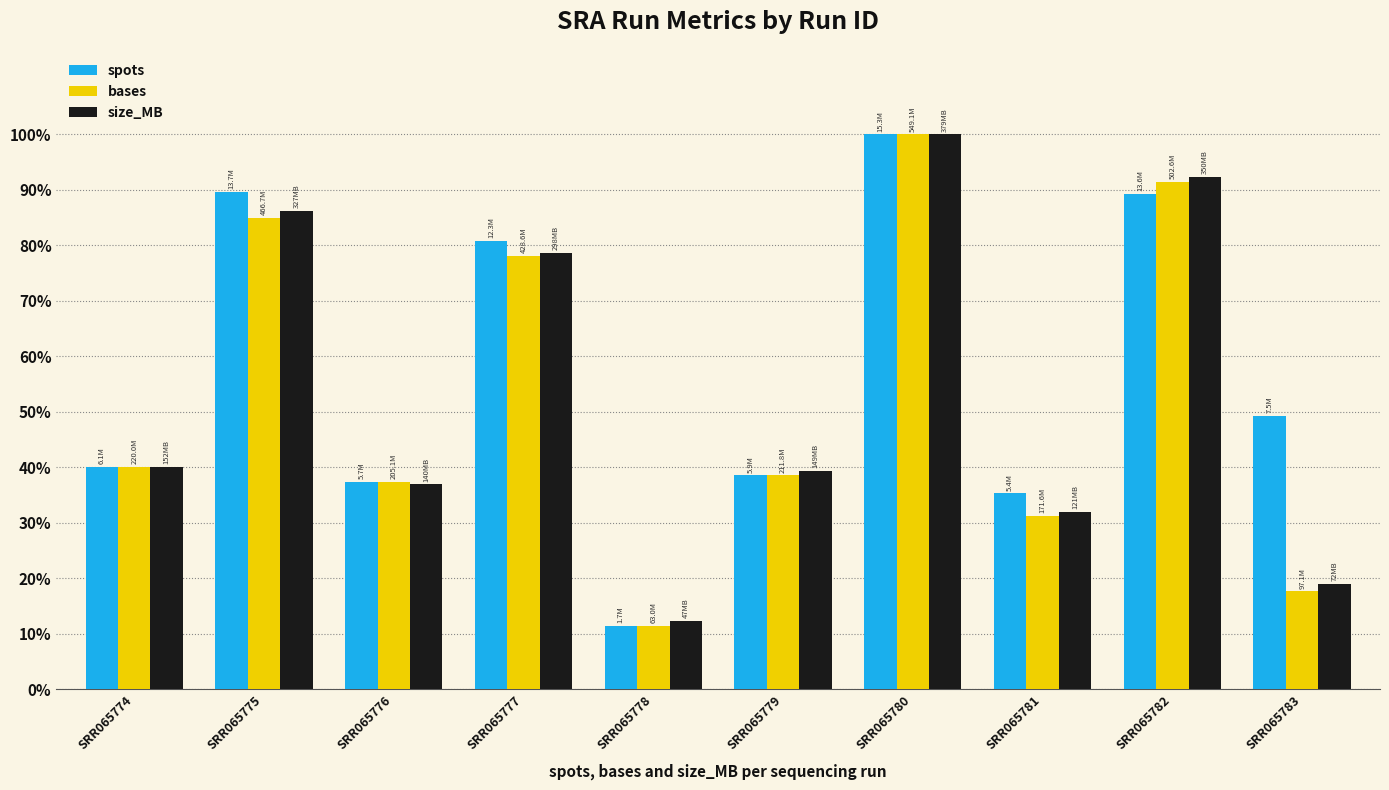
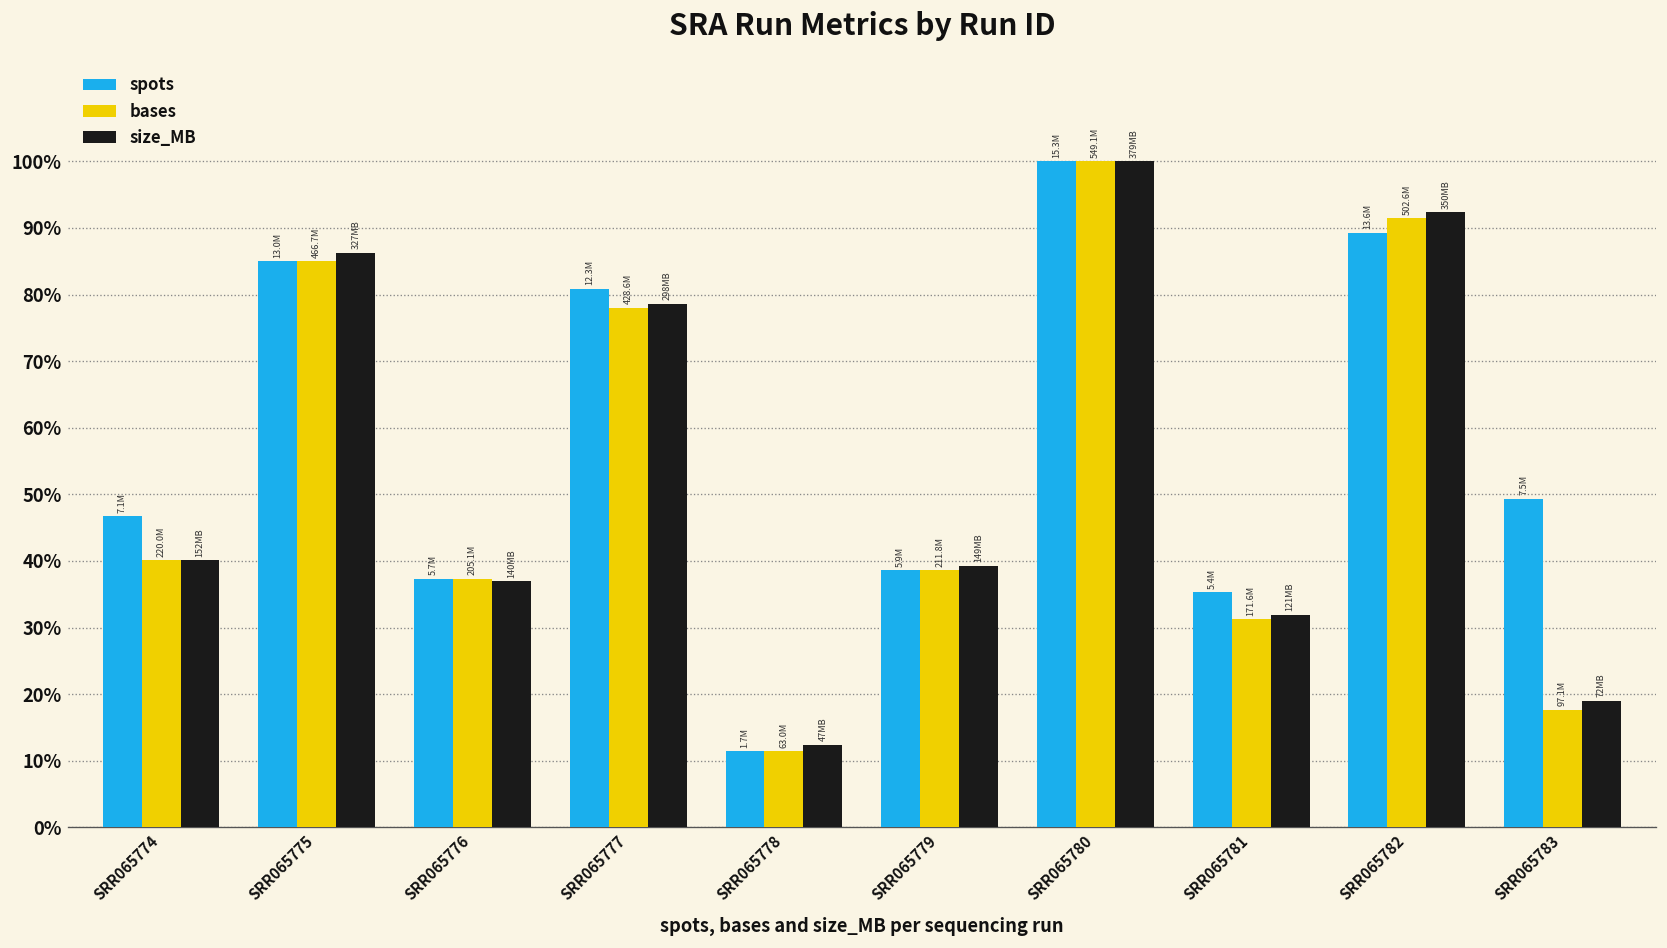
spots, SRR065774: 6.1M -> 7.1M
spots, SRR065775: 13.7M -> 13.0M
